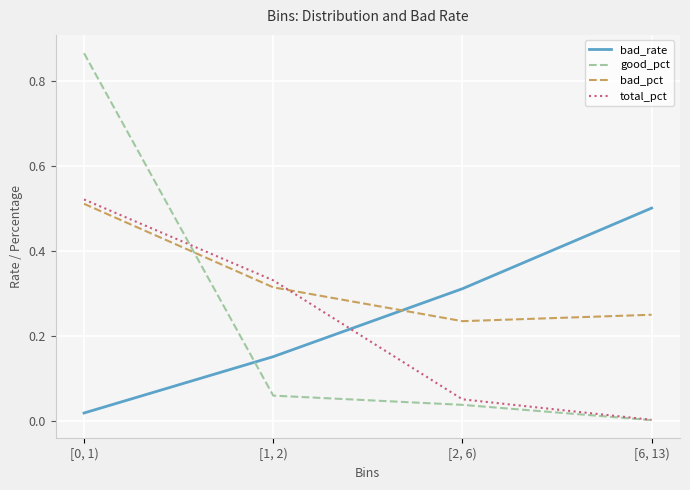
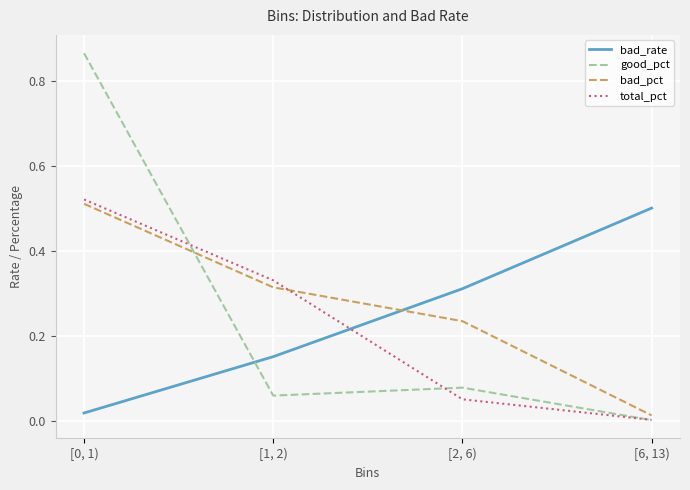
good_pct, [2, 6): 0.04 -> 0.08
bad_pct, [6, 13): 0.25 -> 0.01
